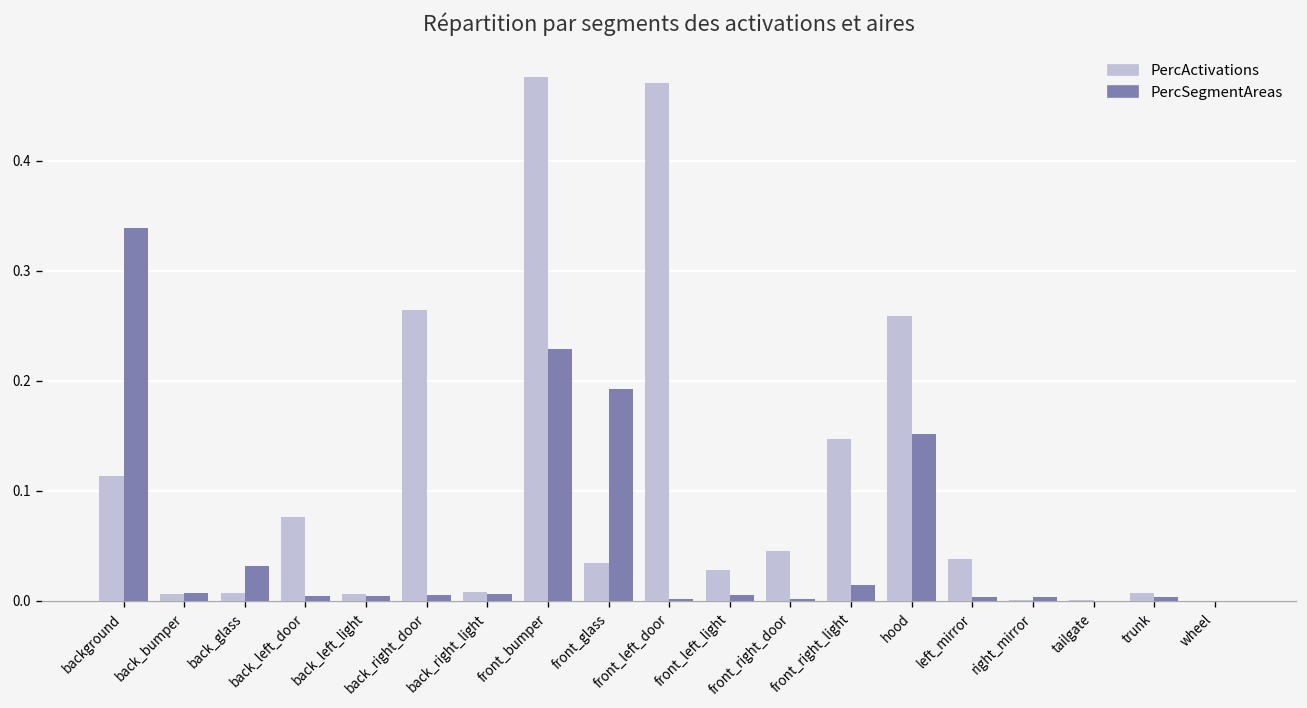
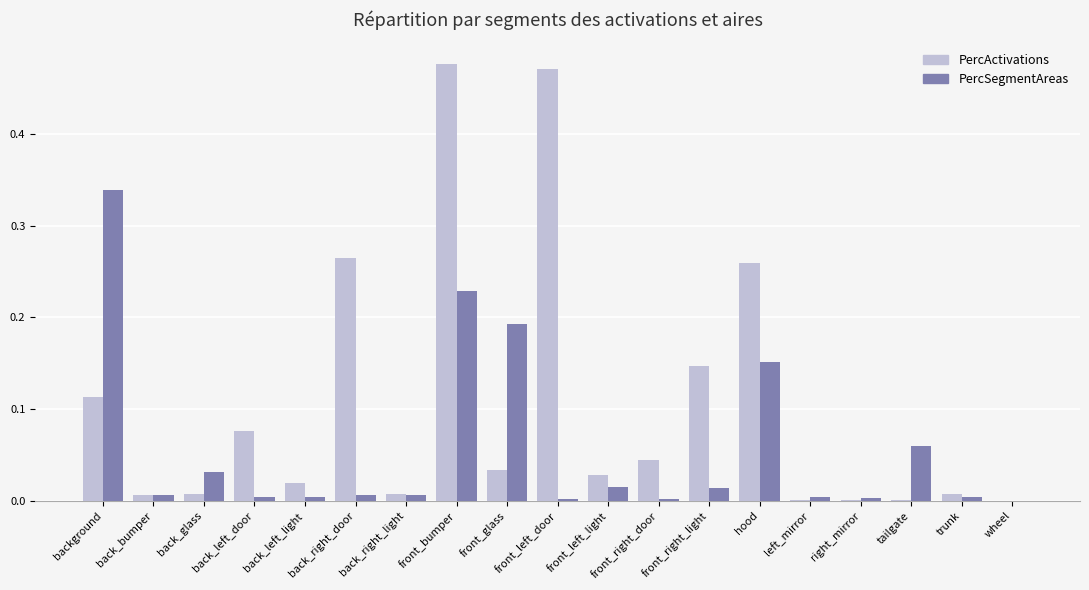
PercActivations, back_left_light: 0.01 -> 0.02
PercSegmentAreas, front_left_light: 0.005 -> 0.015
PercActivations, left_mirror: 0.04 -> 0.00
PercSegmentAreas, tailgate: 0.00 -> 0.06
